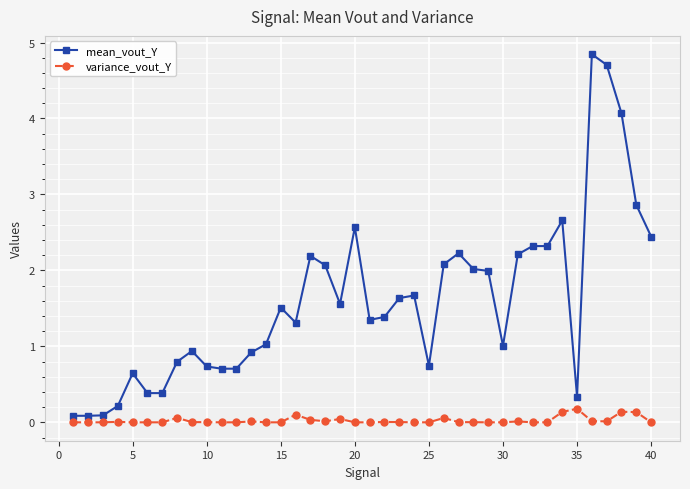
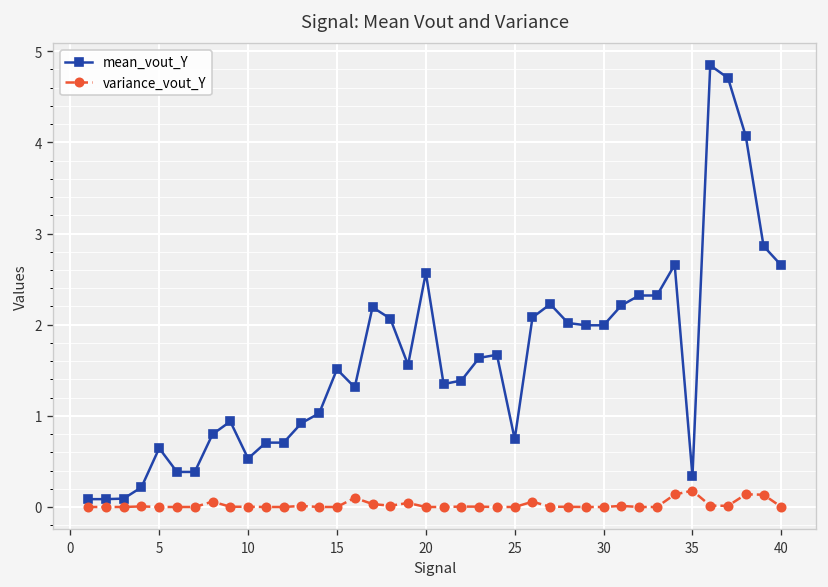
mean_vout_Y, 10: 0.7 -> 0.5
mean_vout_Y, 30: 1.0 -> 2.0
mean_vout_Y, 40: 2.4 -> 2.7
